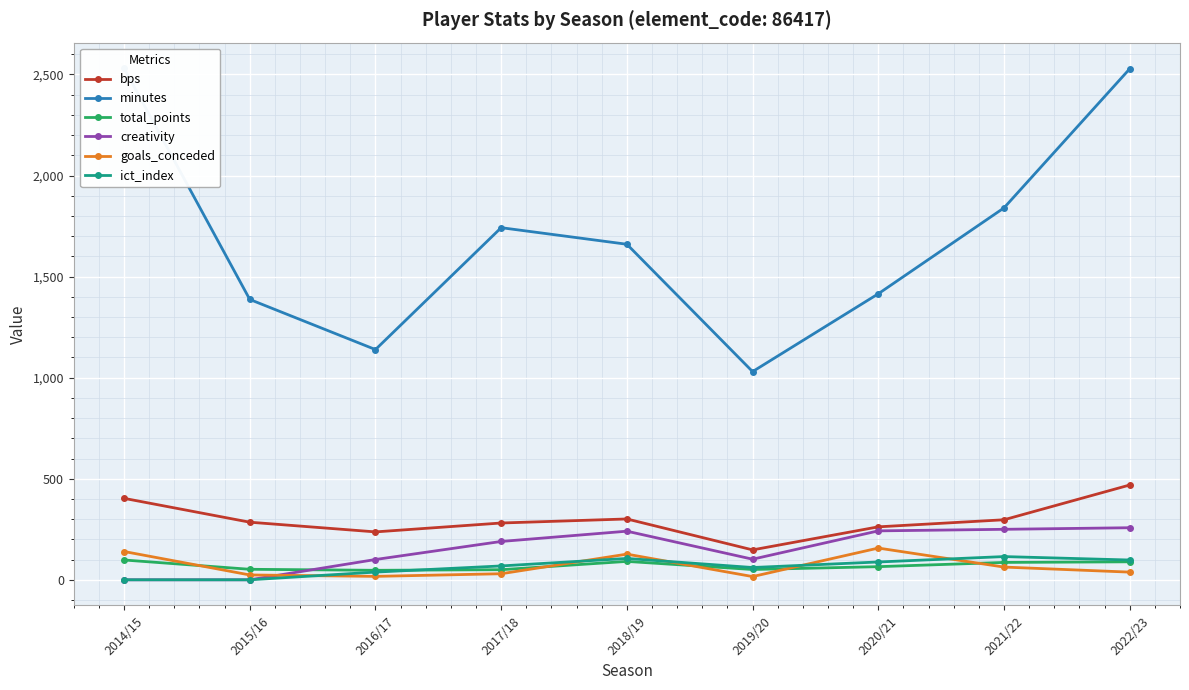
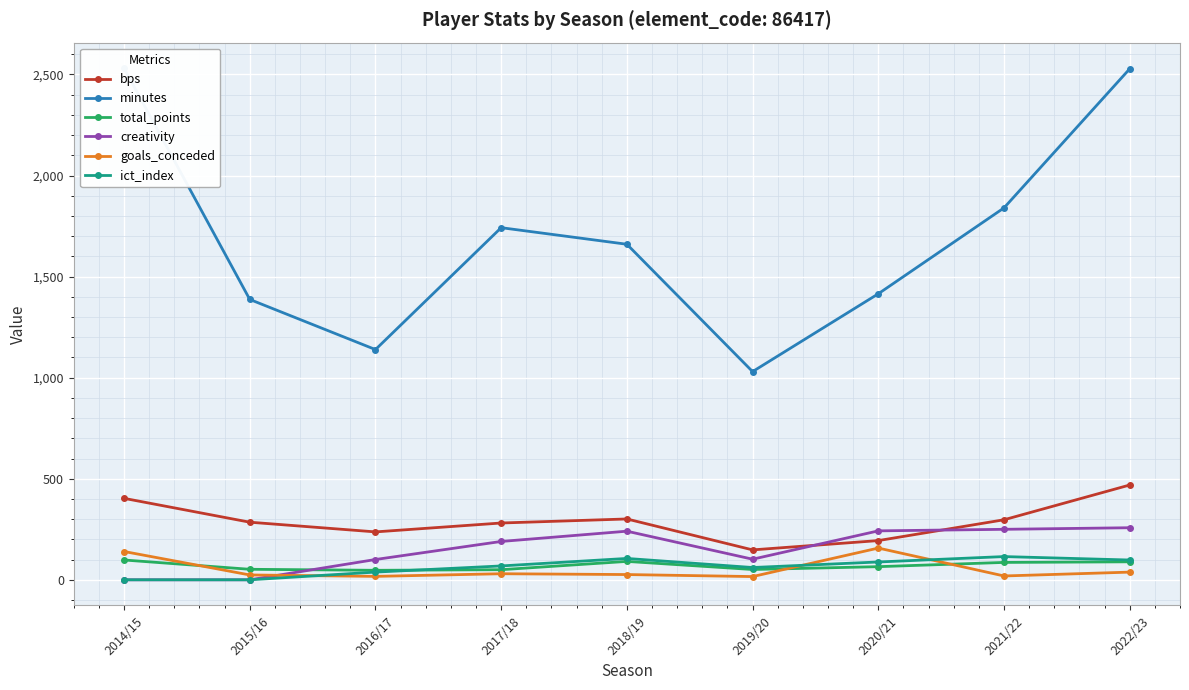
goals_conceded, 2018/19: 130 -> 30
bps, 2020/21: 260 -> 190
goals_conceded, 2021/22: 60 -> 20
